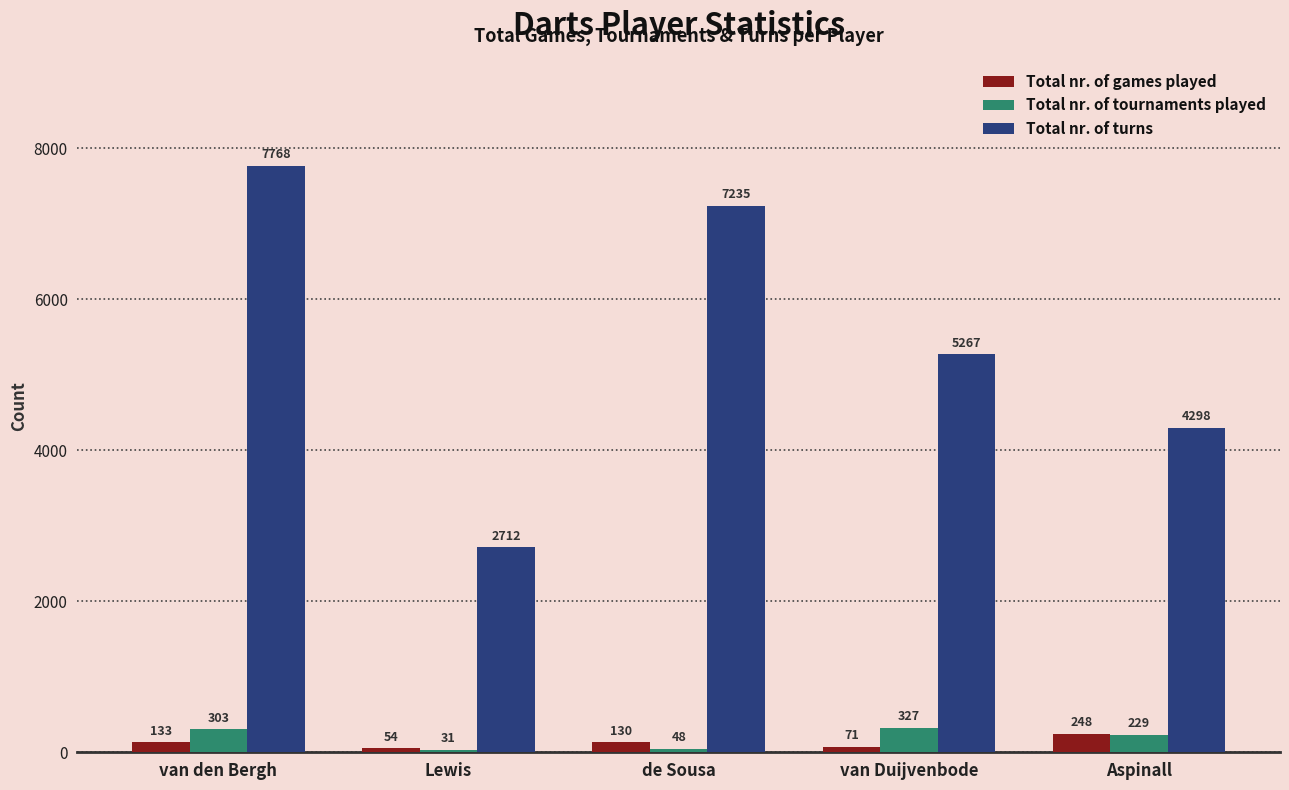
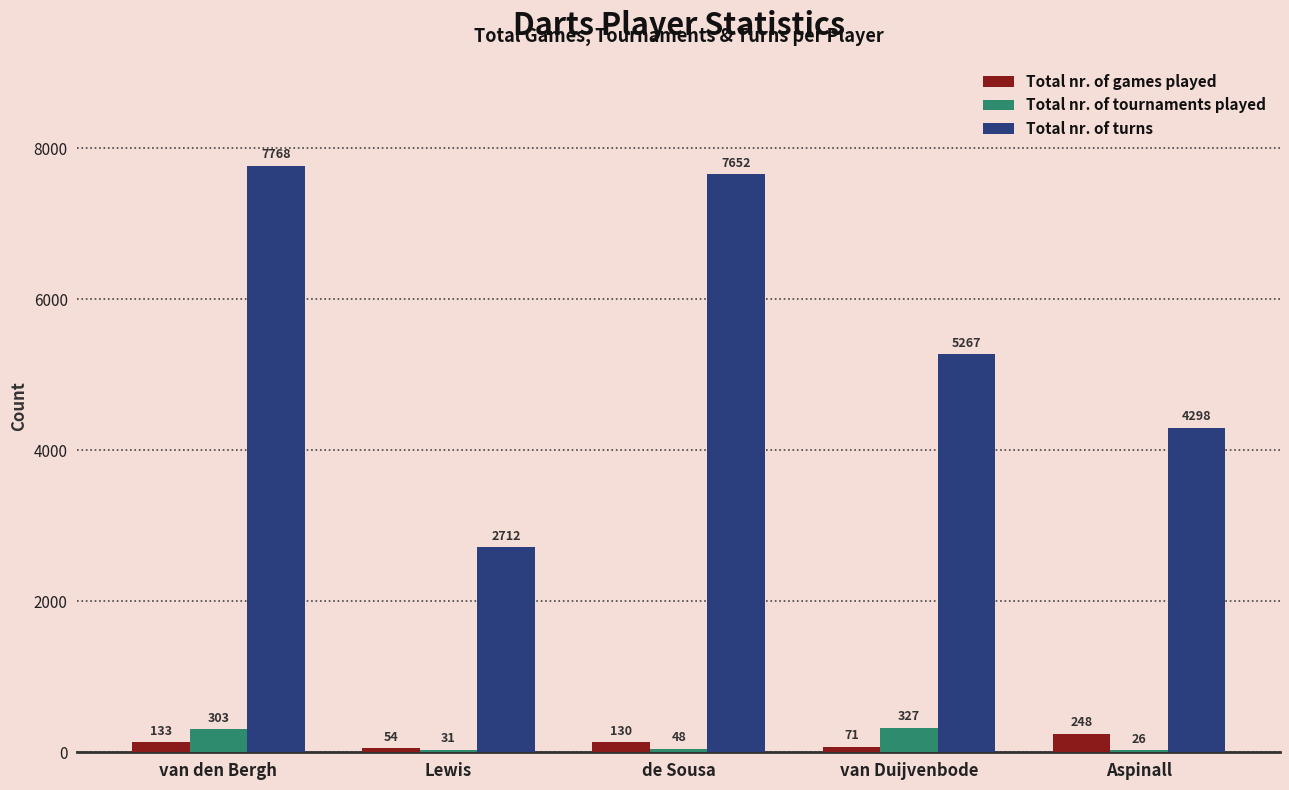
Total nr. of turns, de Sousa: 7235 -> 7652
Total nr. of tournaments played, Aspinall: 229 -> 26
